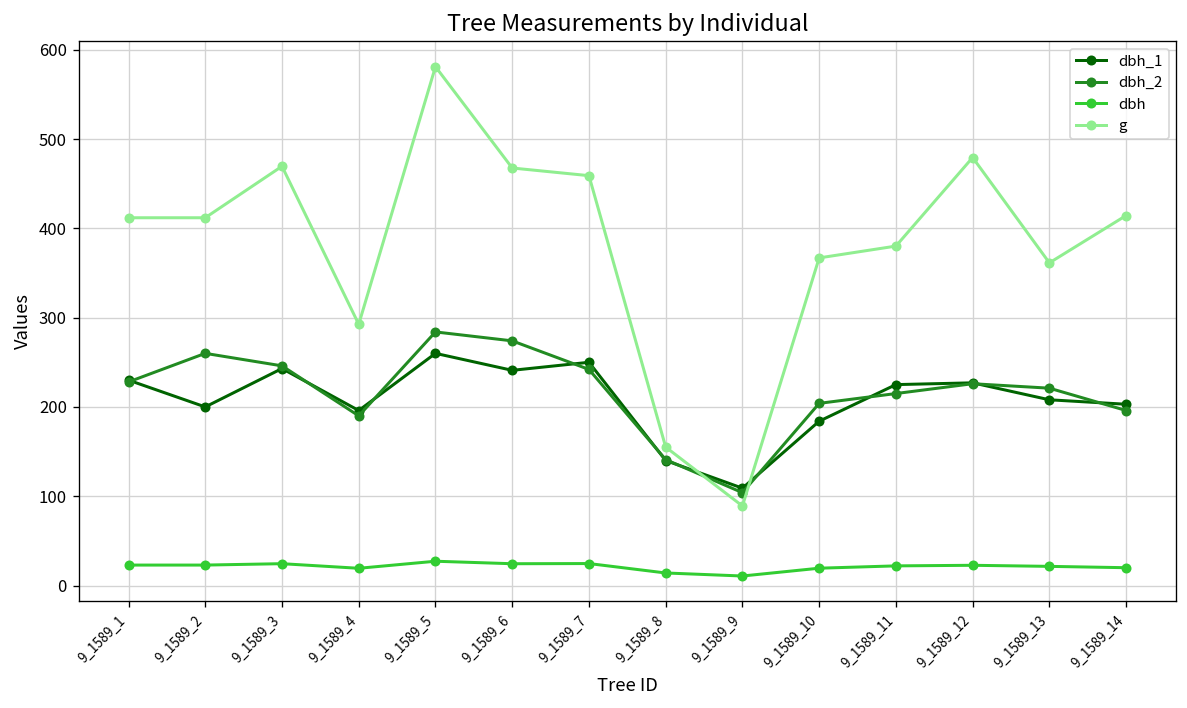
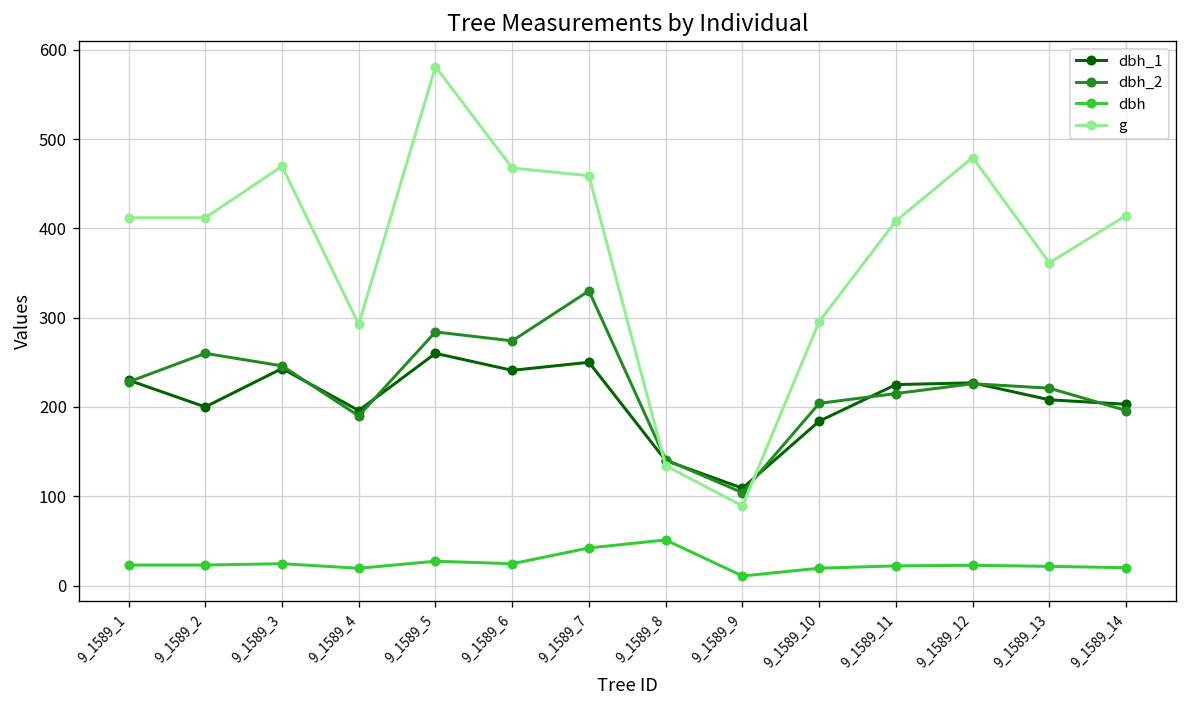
dbh_2, 9_1589_7: 240 -> 330
dbh, 9_1589_7: 20 -> 40
dbh, 9_1589_8: 10 -> 50
g, 9_1589_8: 160 -> 130
g, 9_1589_10: 370 -> 300
g, 9_1589_11: 380 -> 410
